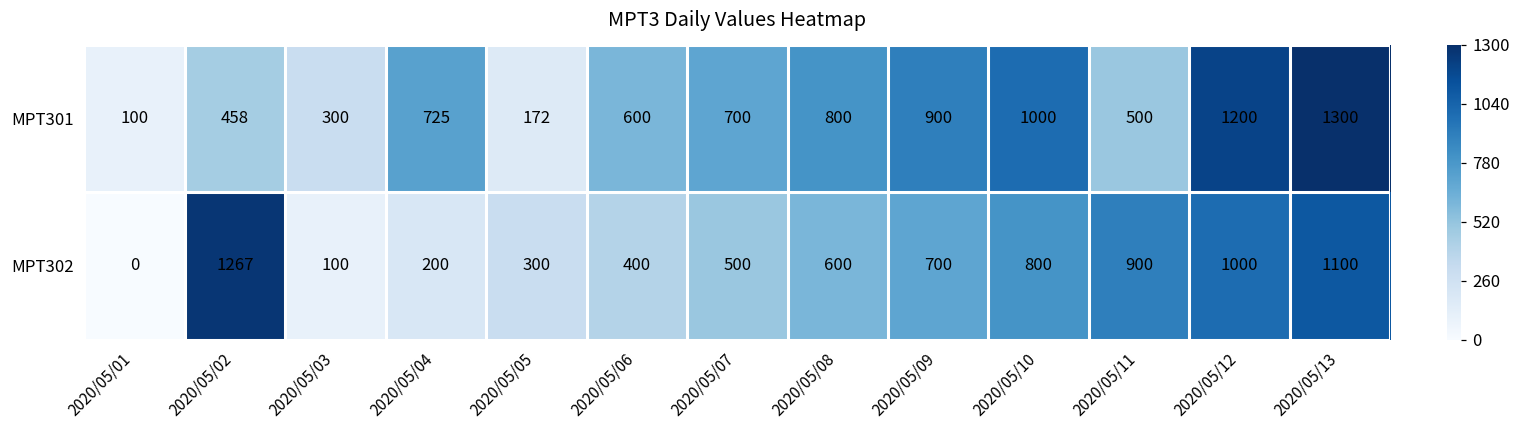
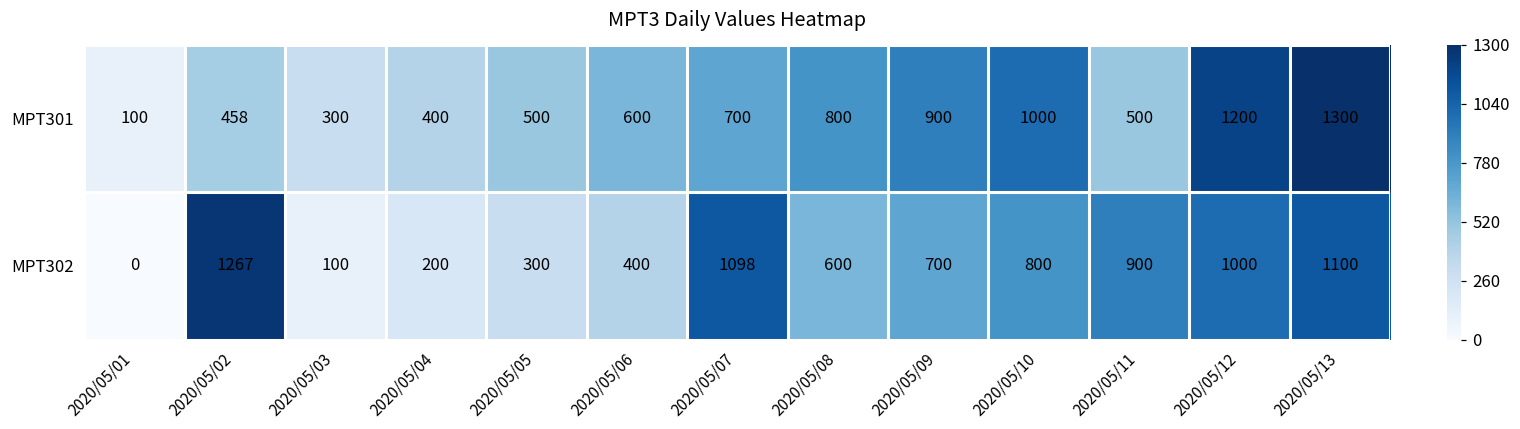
MPT301, 2020/05/04: 725 -> 400
MPT301, 2020/05/05: 172 -> 500
MPT302, 2020/05/07: 500 -> 1098
